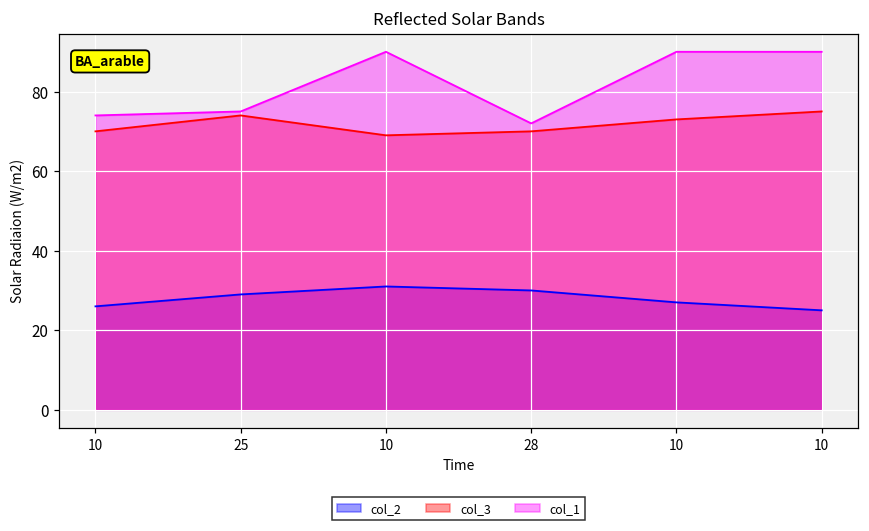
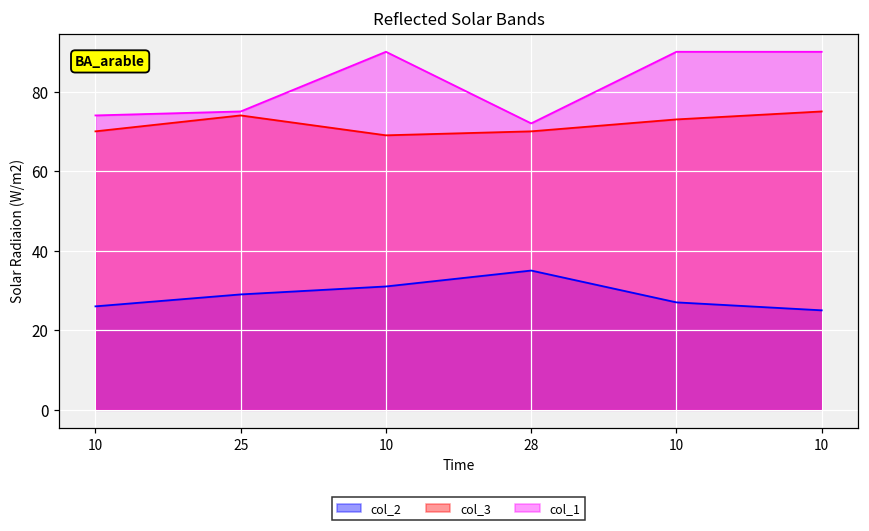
col_2, 28: 30 -> 35
